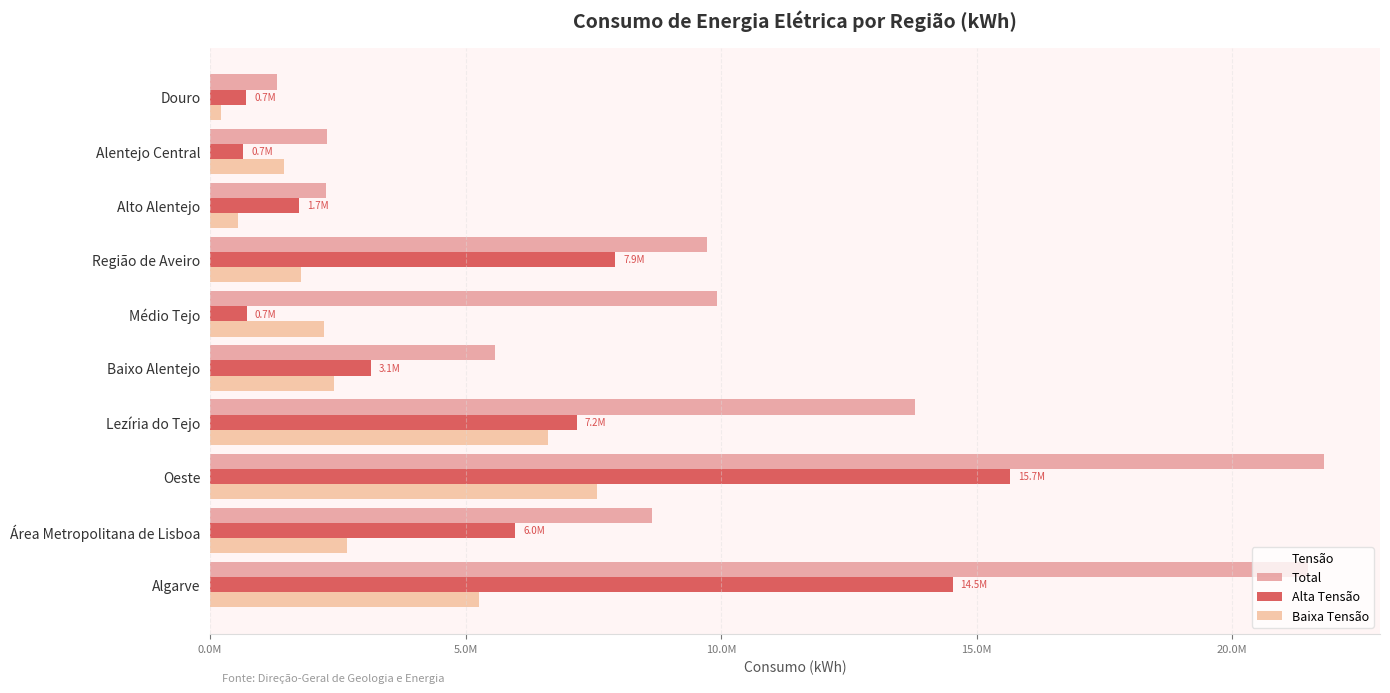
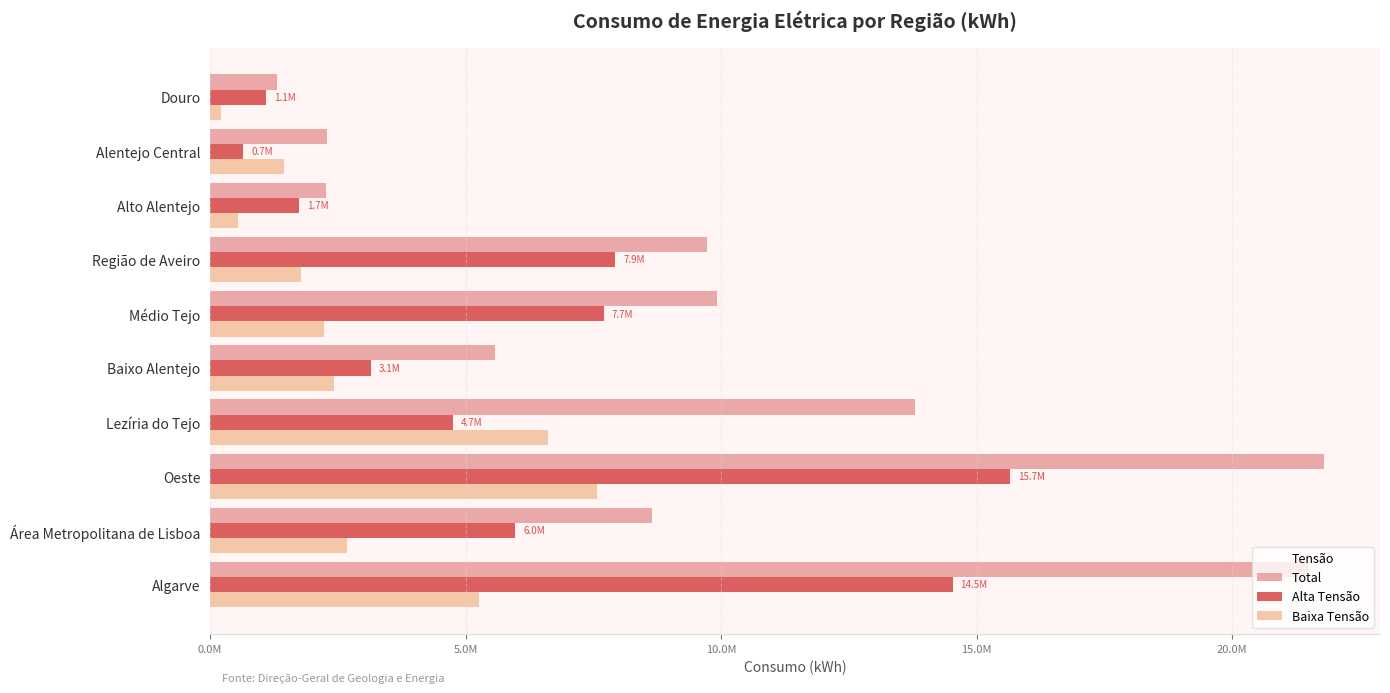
Alta Tensão, Douro: 0.7M -> 1.1M
Alta Tensão, Médio Tejo: 0.7M -> 7.7M
Alta Tensão, Lezíria do Tejo: 7.2M -> 4.7M
